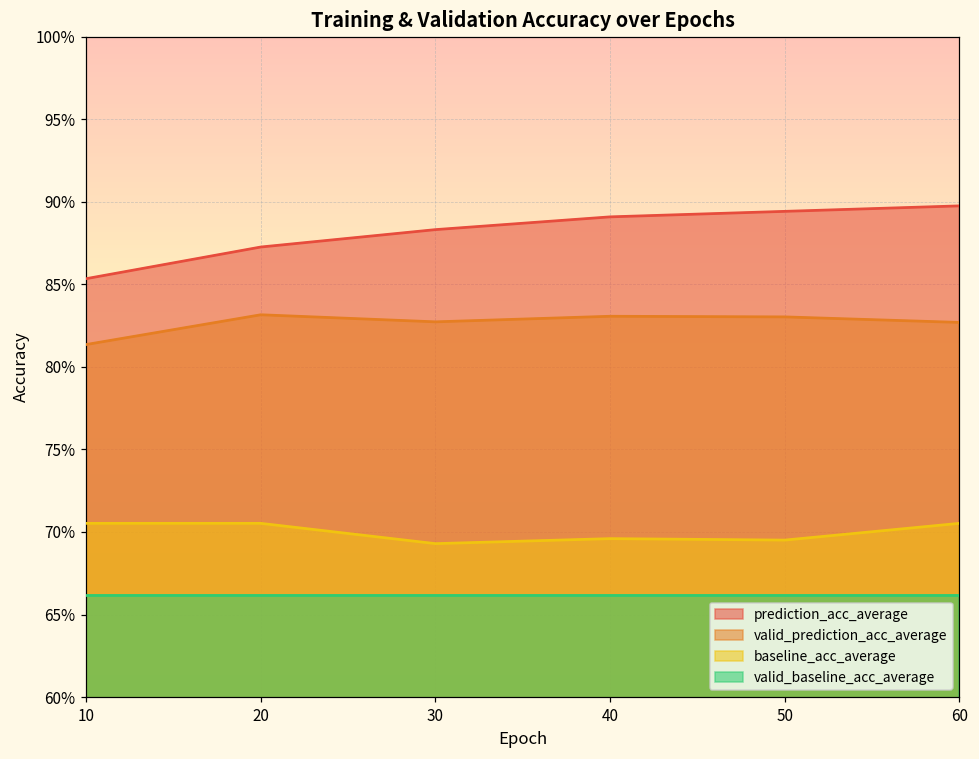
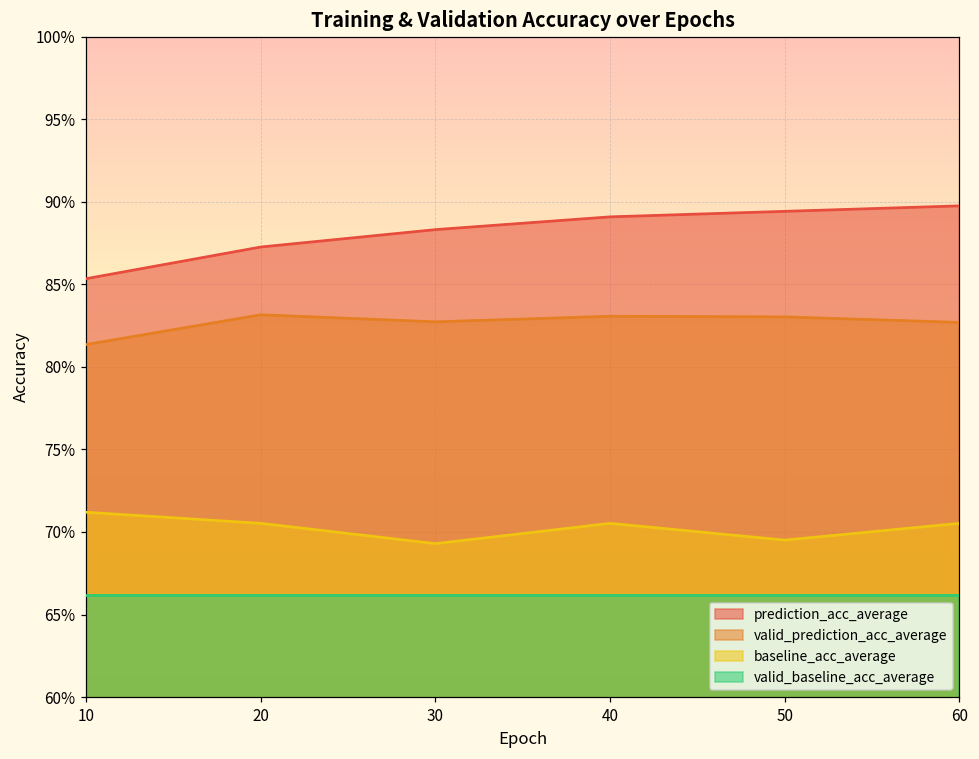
baseline_acc_average, 10: 70.5% -> 71.2%
baseline_acc_average, 40: 69.6% -> 70.5%
